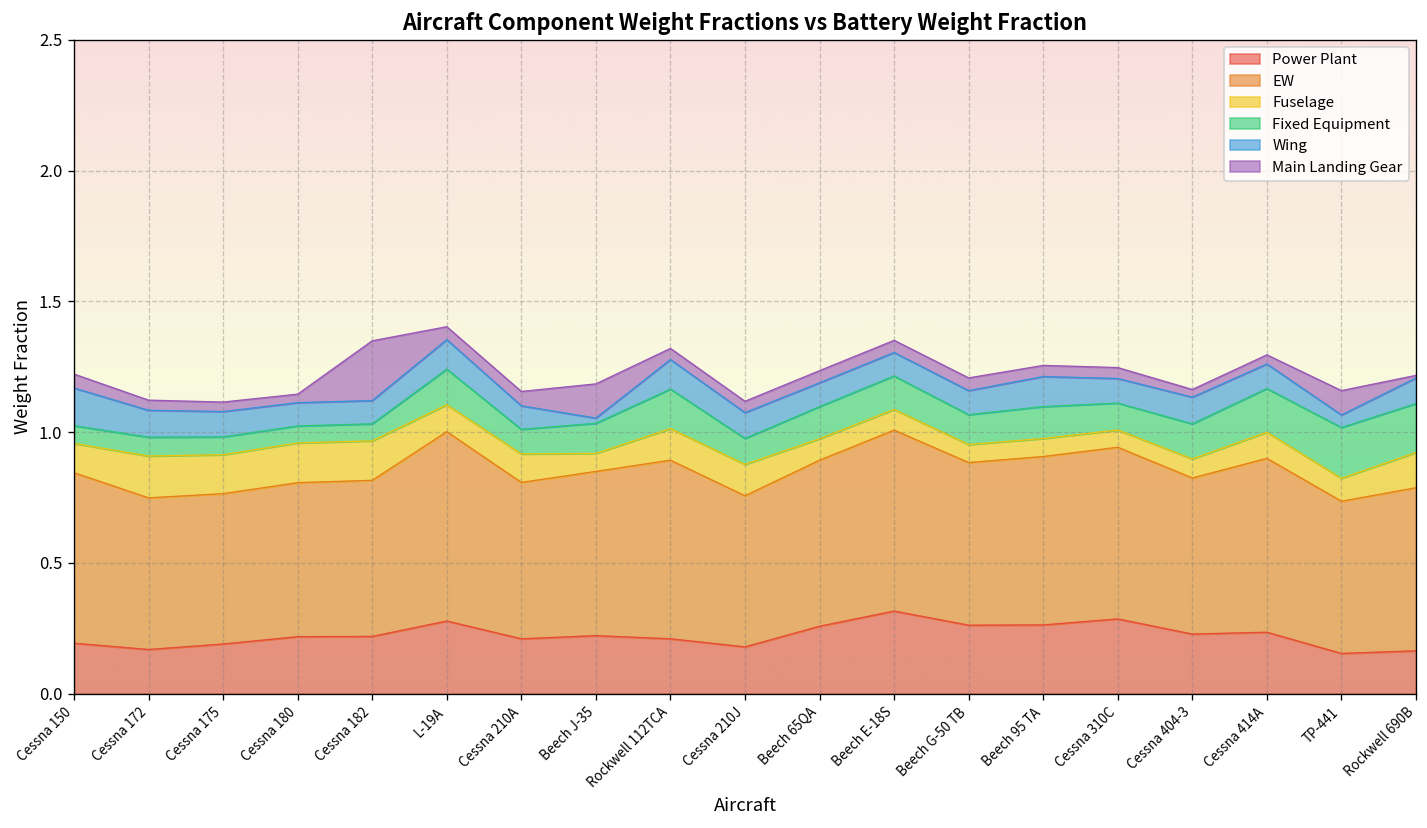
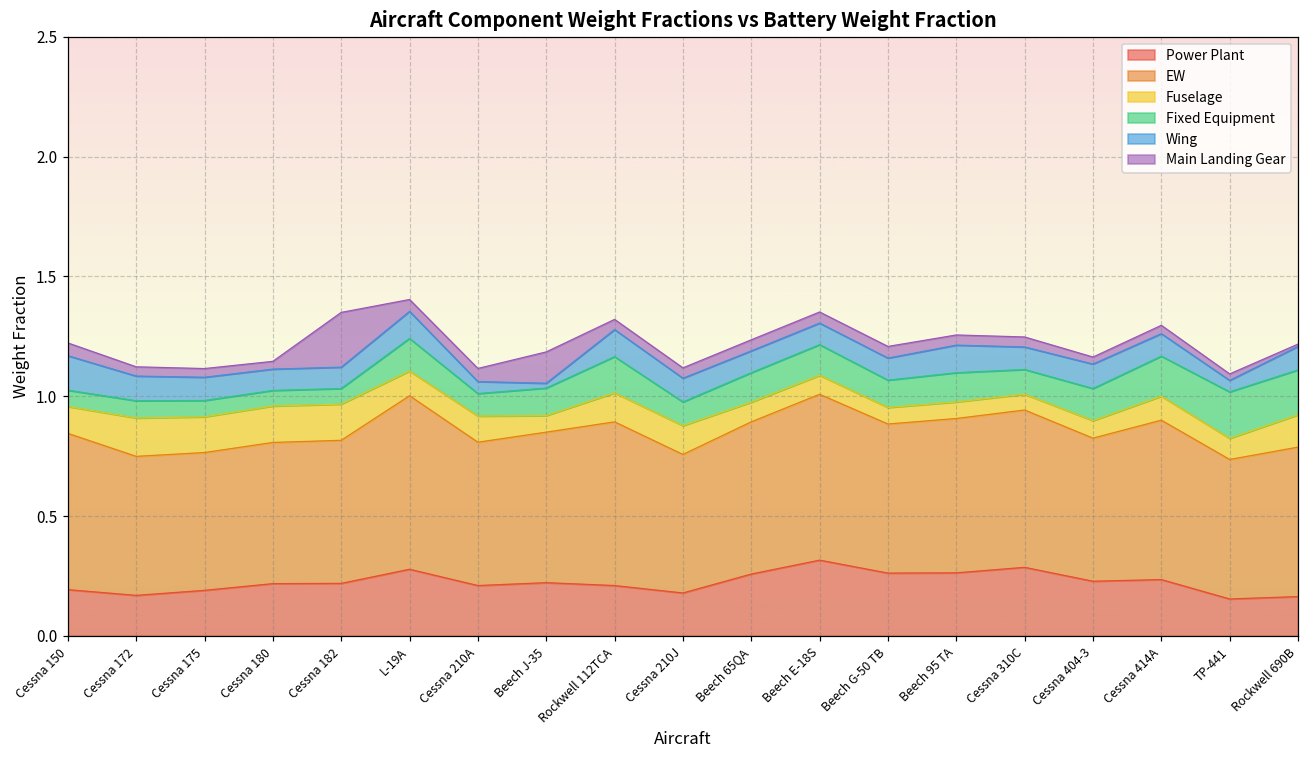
Wing, Cessna 210A: 0.09 -> 0.05
Main Landing Gear, TP-441: 0.09 -> 0.03
